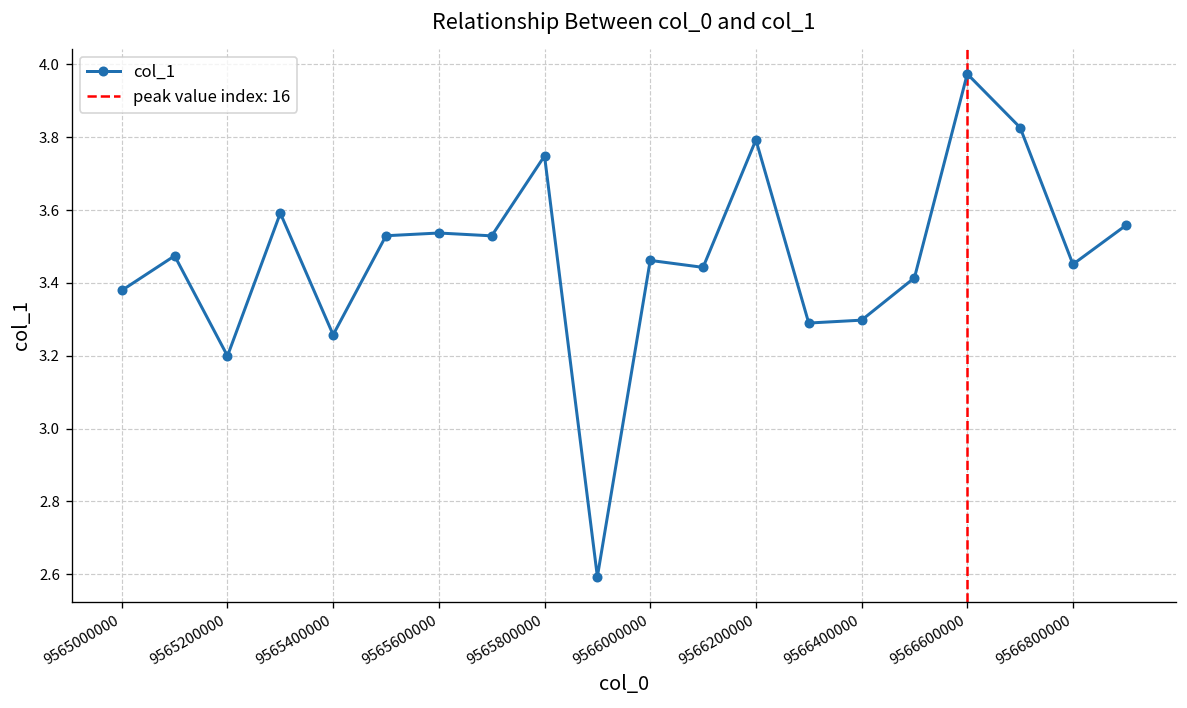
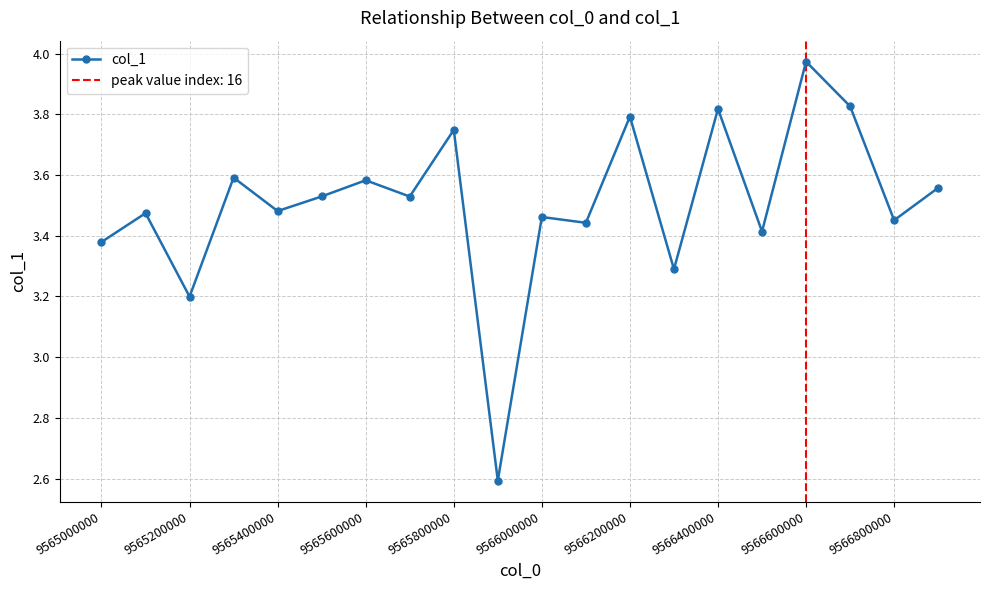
9565400000: 3.26 -> 3.48
9565600000: 3.54 -> 3.58
9566400000: 3.30 -> 3.82
